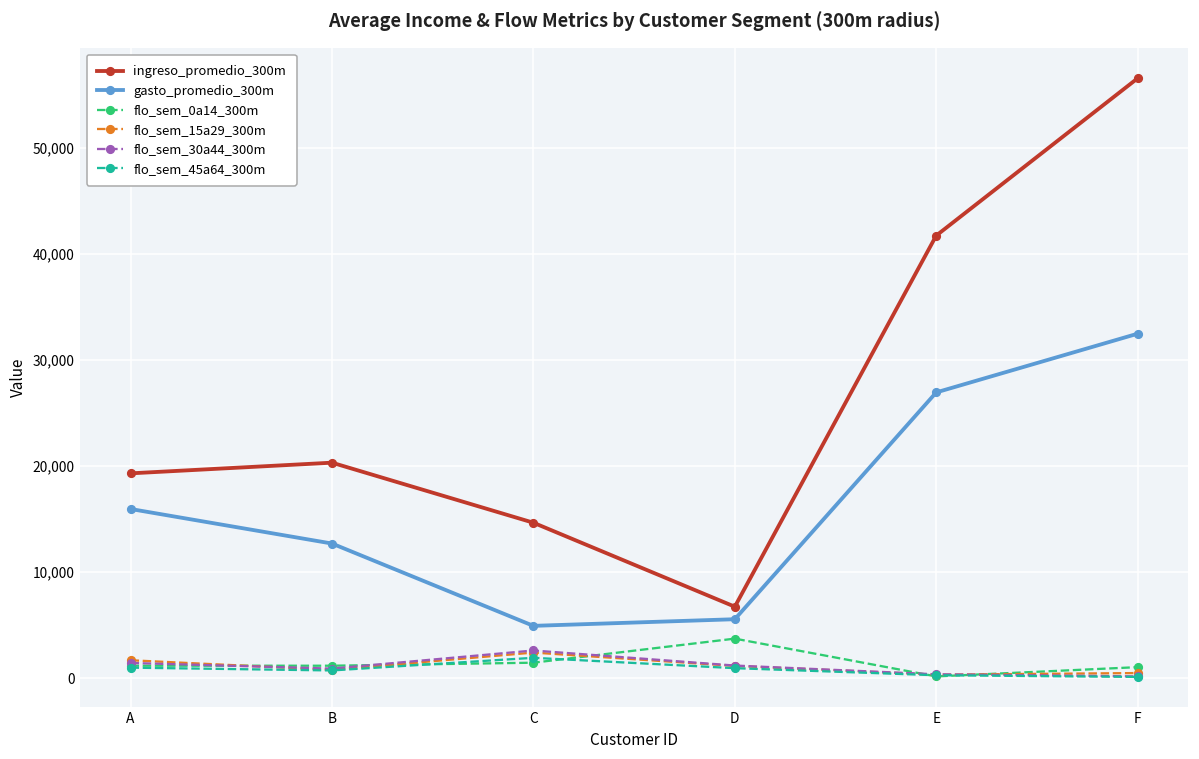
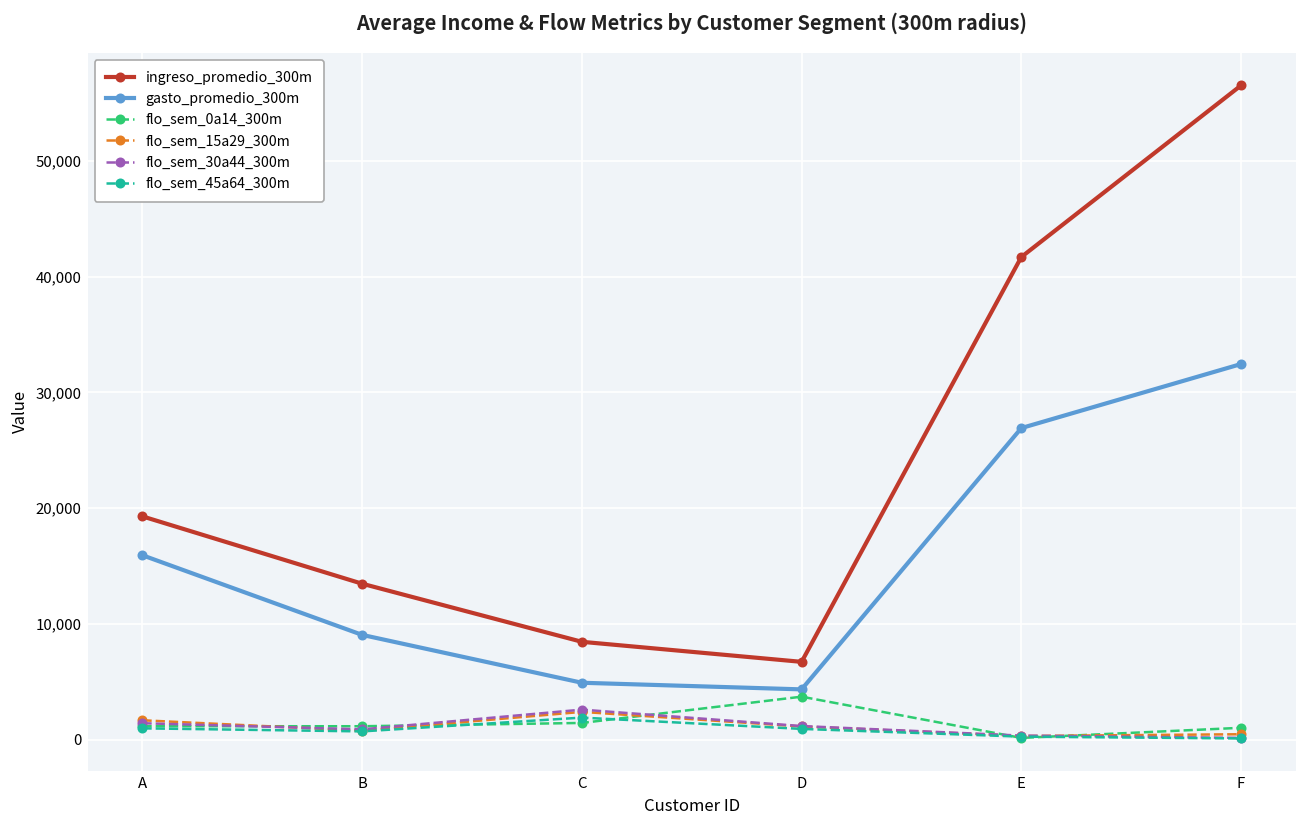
ingreso_promedio_300m, B: 20,000 -> 13,000
gasto_promedio_300m, B: 13,000 -> 9,000
ingreso_promedio_300m, C: 15,000 -> 8,000
gasto_promedio_300m, D: 6,000 -> 4,000
